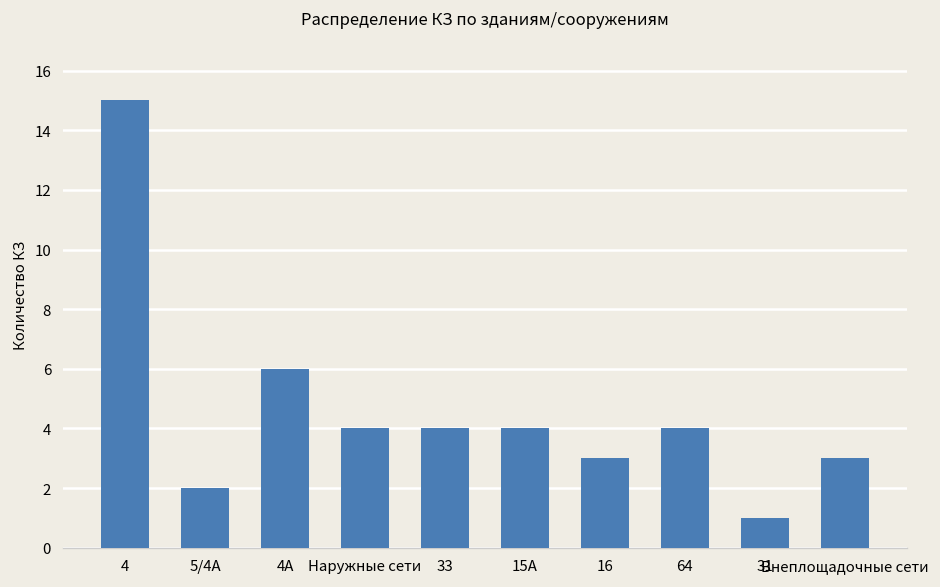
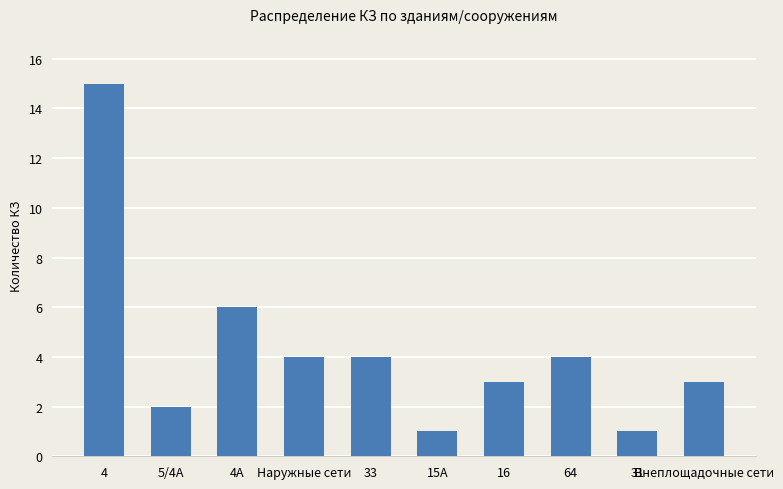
15А: 4 -> 1
